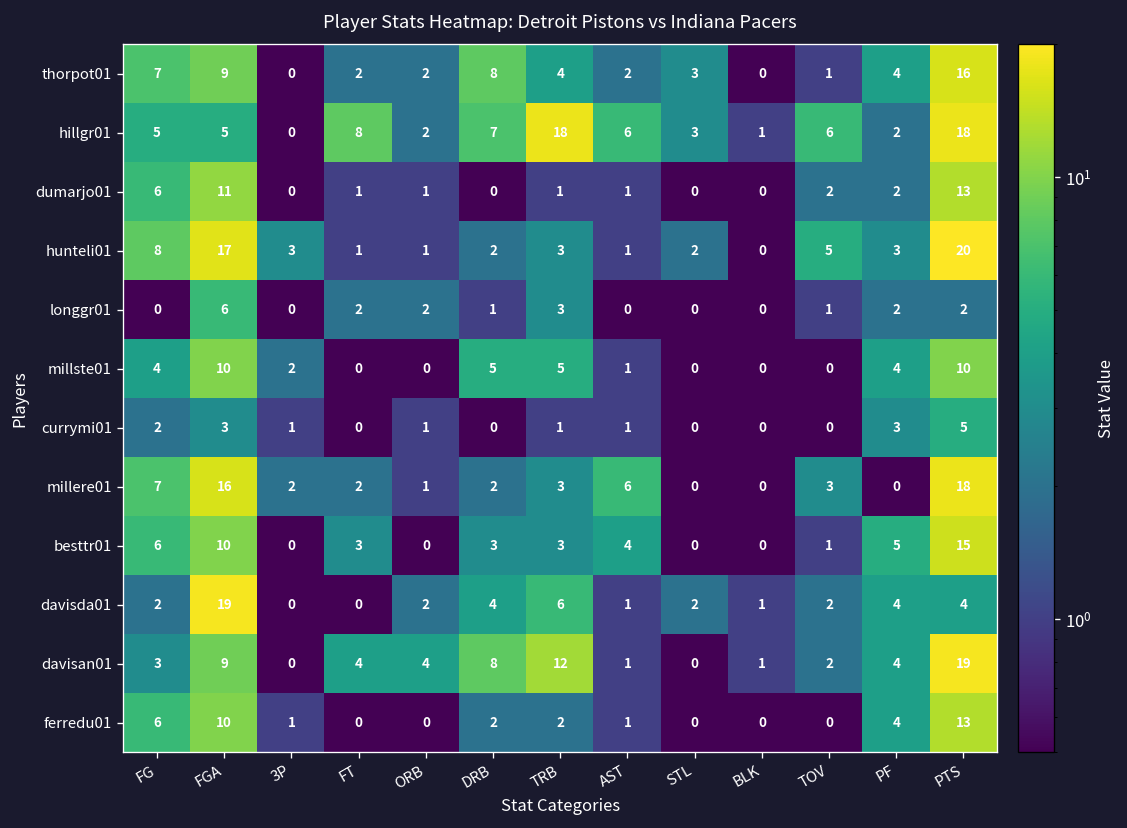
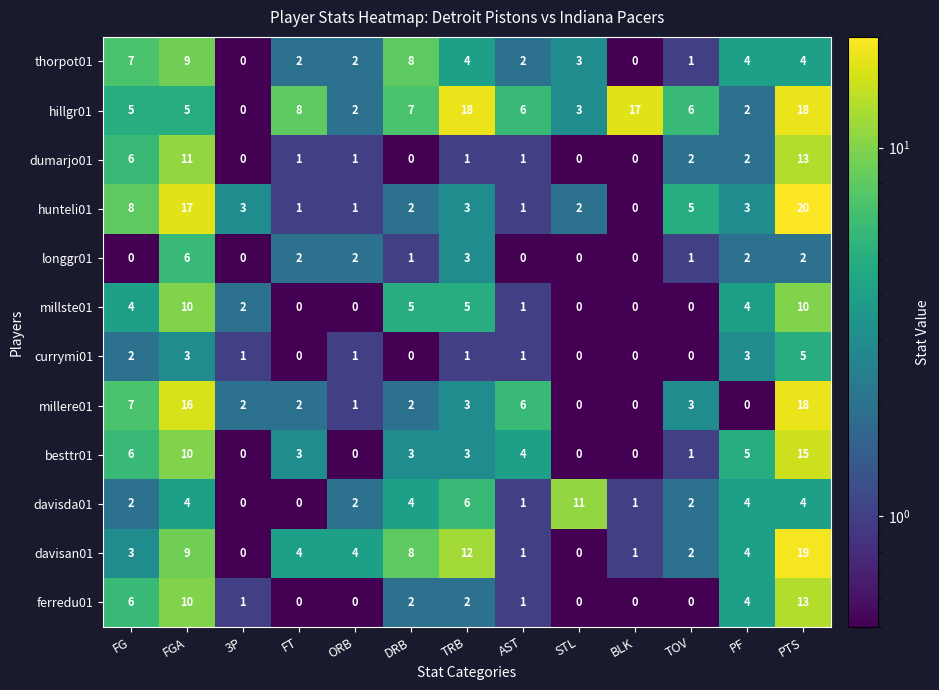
thorpot01, PTS: 16 -> 4
hillgr01, BLK: 1 -> 17
davisda01, FGA: 19 -> 4
davisda01, STL: 2 -> 11
